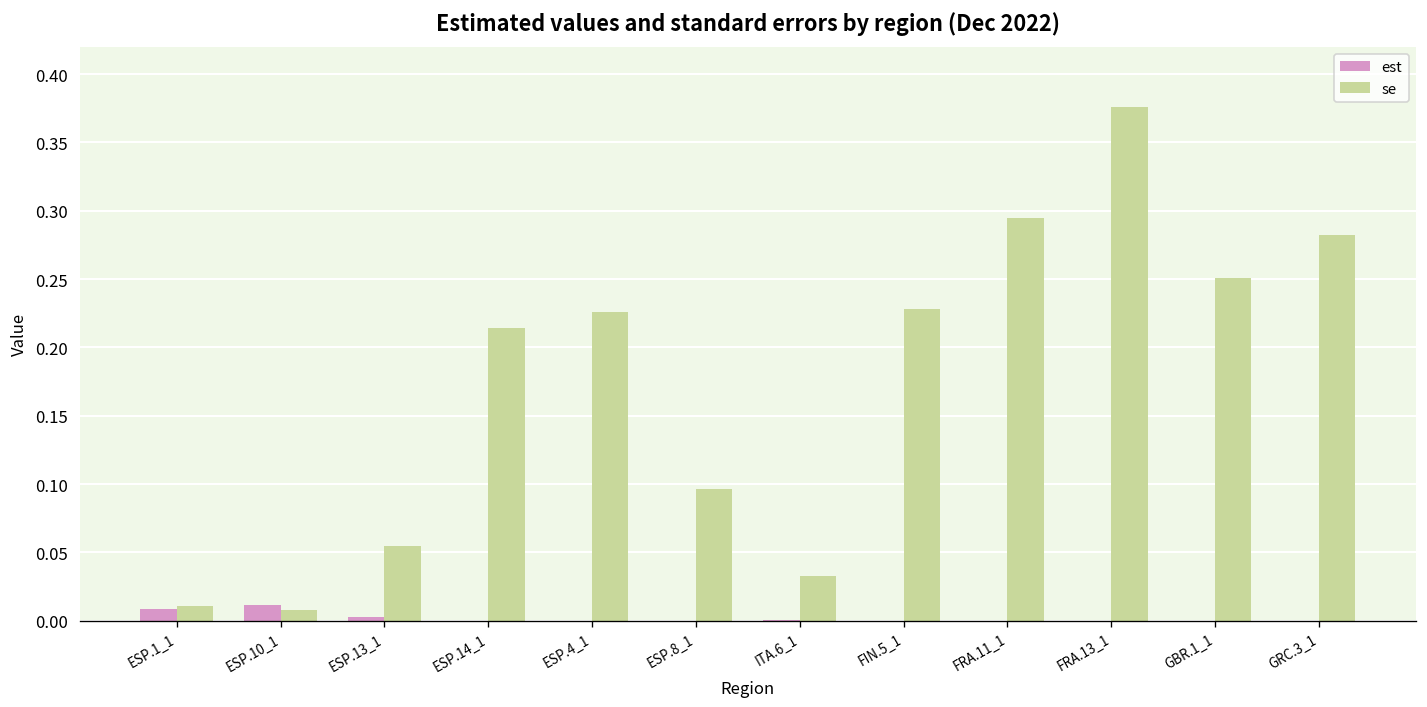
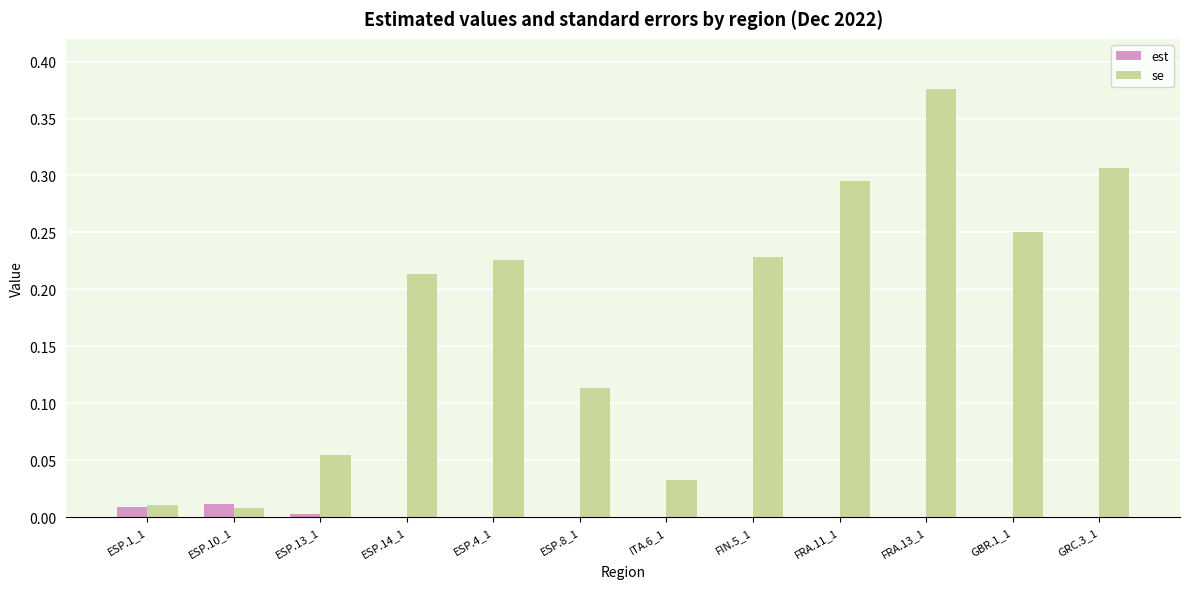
se, ESP.8_1: 0.096 -> 0.113
se, GRC.3_1: 0.282 -> 0.306
